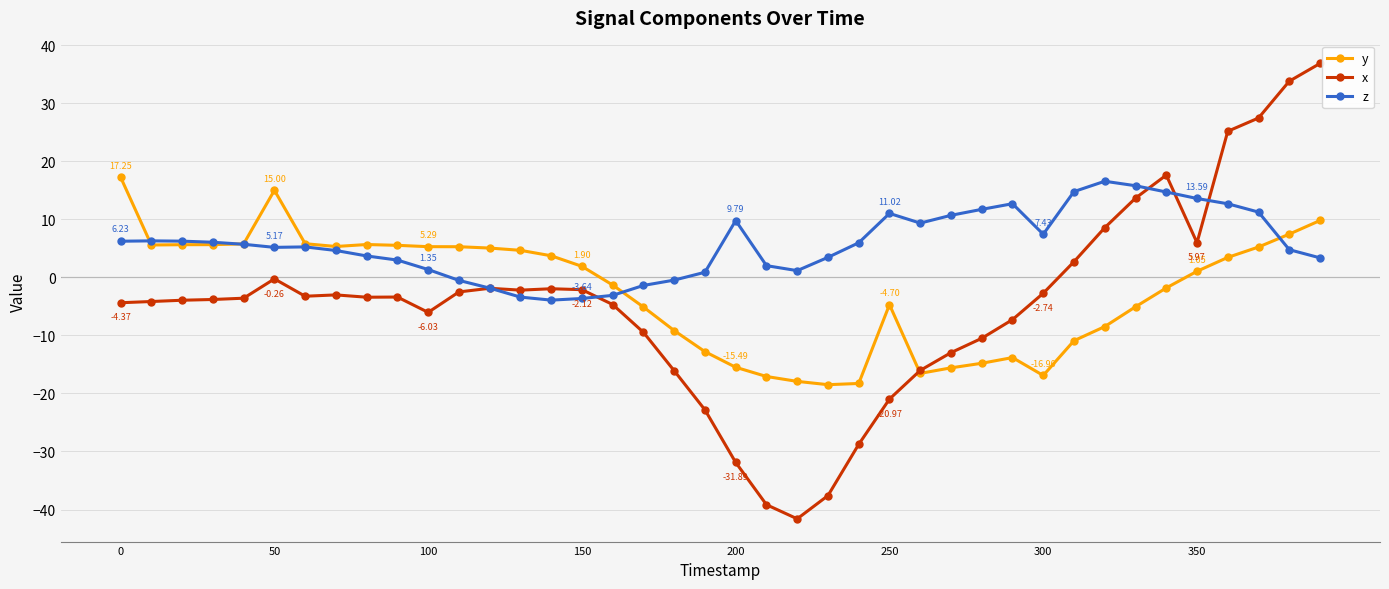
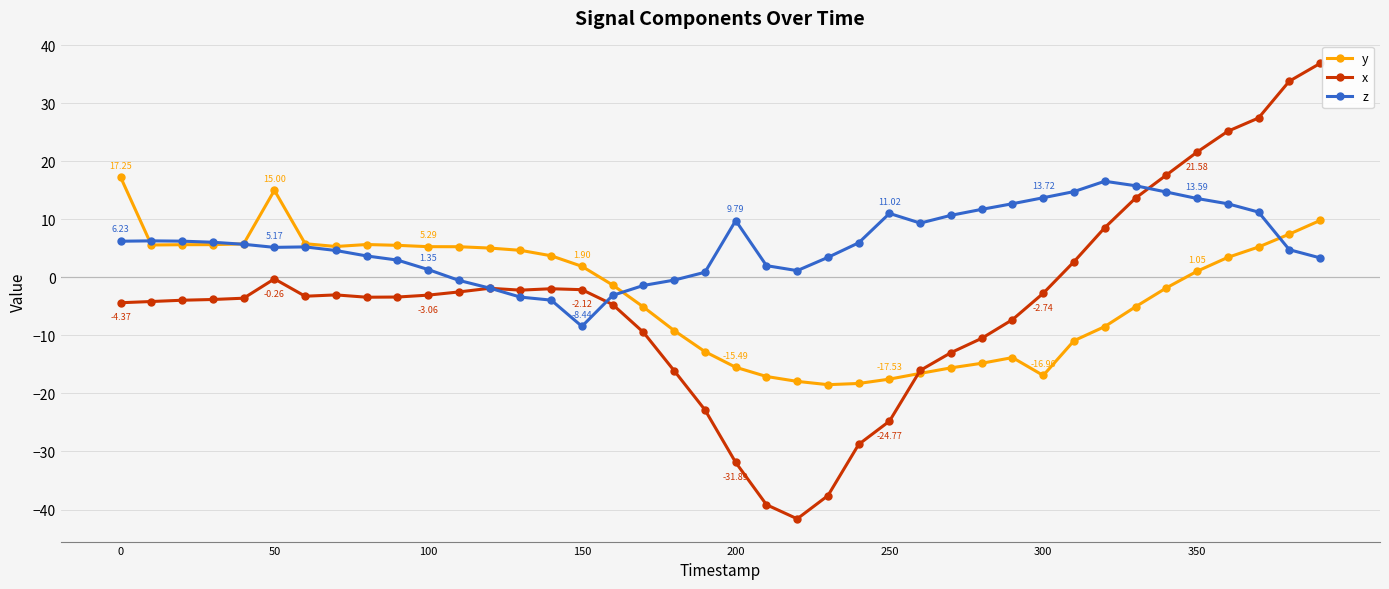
x, 100: -6.03 -> -3.06
z, 150: -3.64 -> -8.44
y, 250: -4.70 -> -17.53
x, 250: -20.97 -> -24.77
z, 300: 7.43 -> 13.72
x, 350: 5.97 -> 21.58
